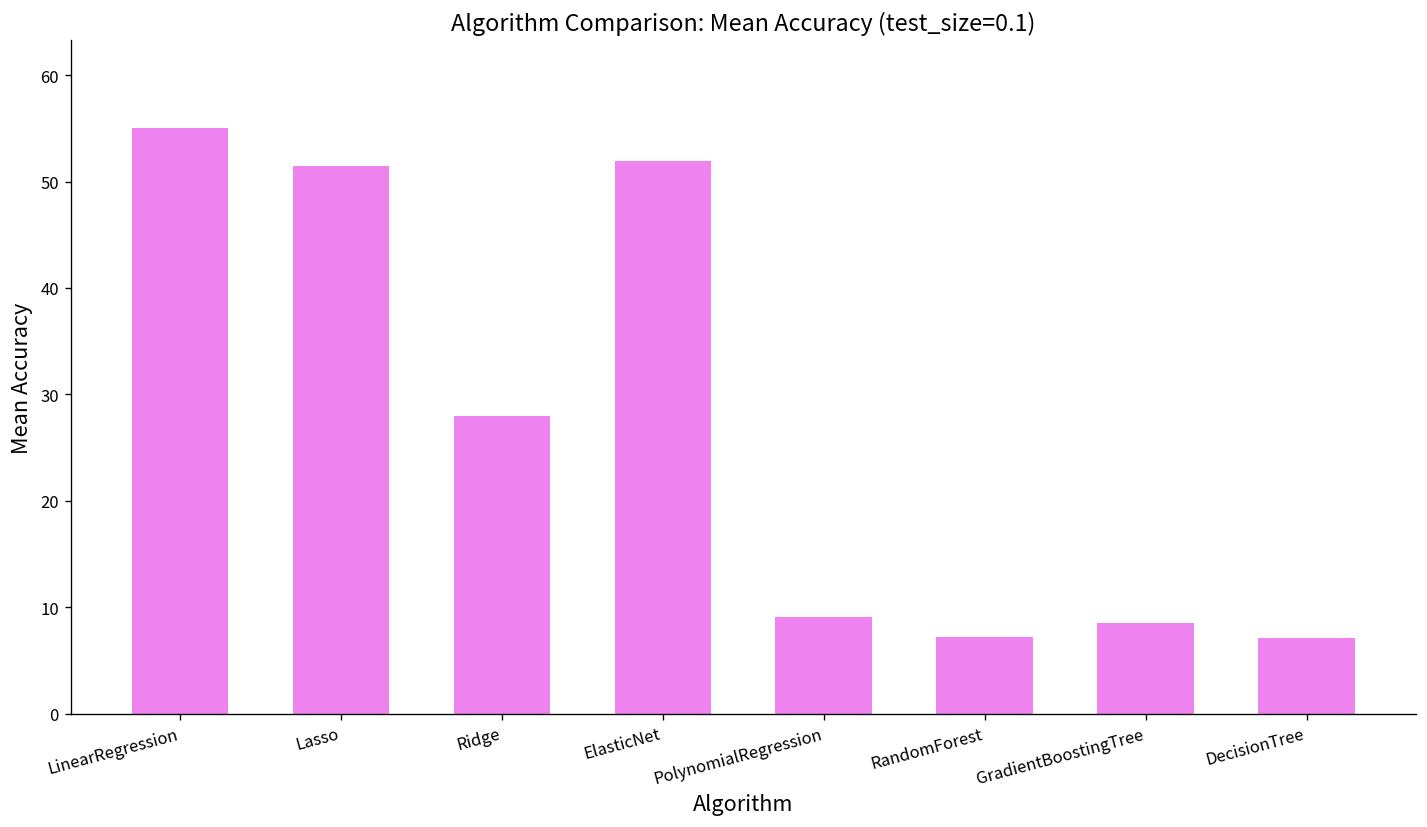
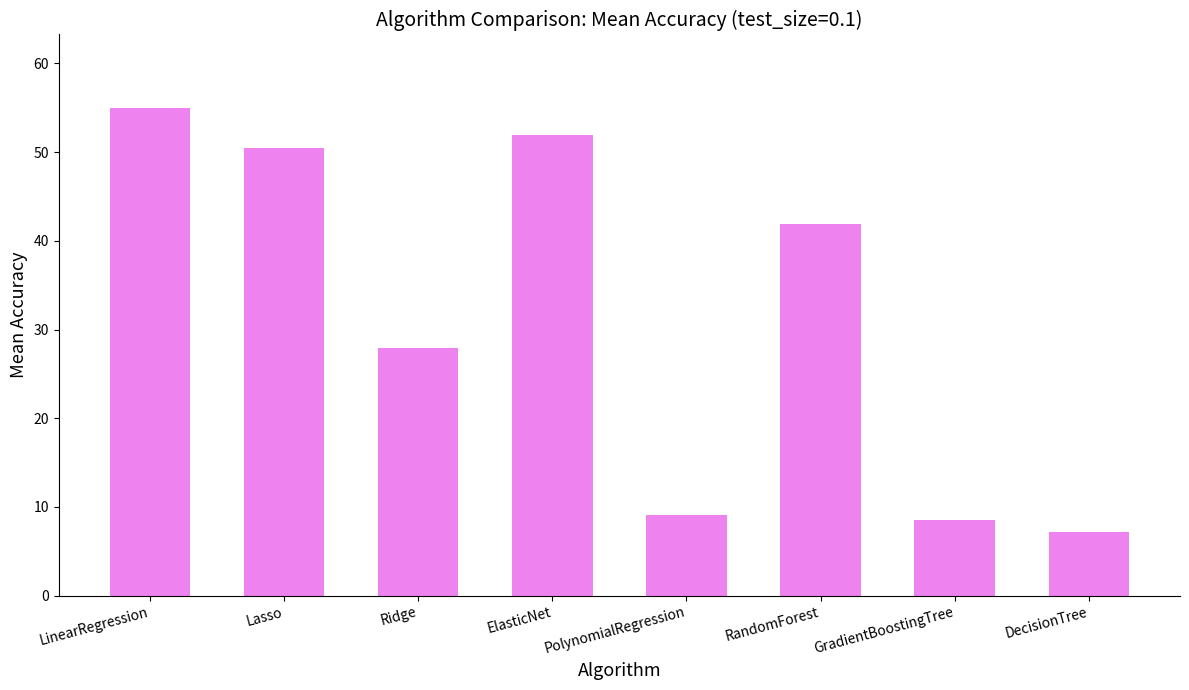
Lasso: 51.4 -> 50.5
RandomForest: 7 -> 42
